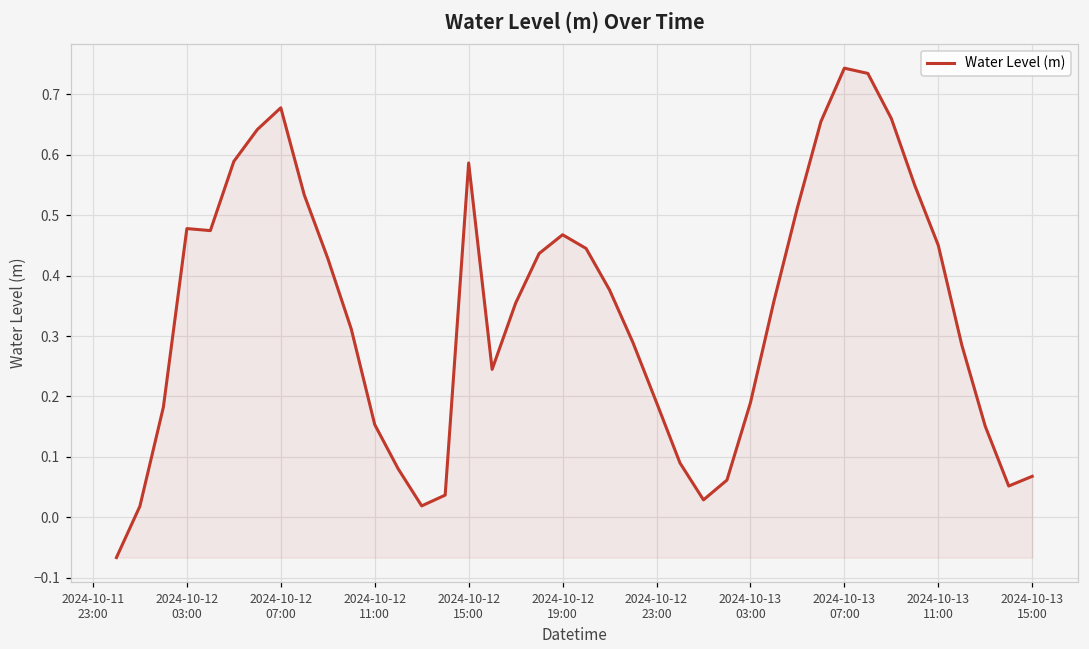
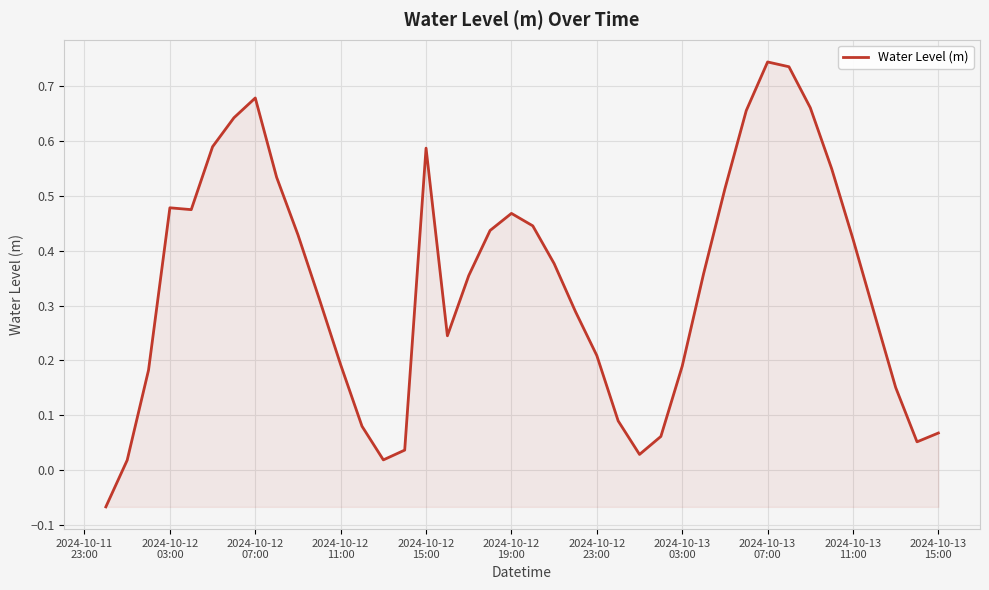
2024-10-12 11:00: 0.15 -> 0.19
2024-10-12 23:00: 0.19 -> 0.21
2024-10-13 11:00: 0.45 -> 0.42
